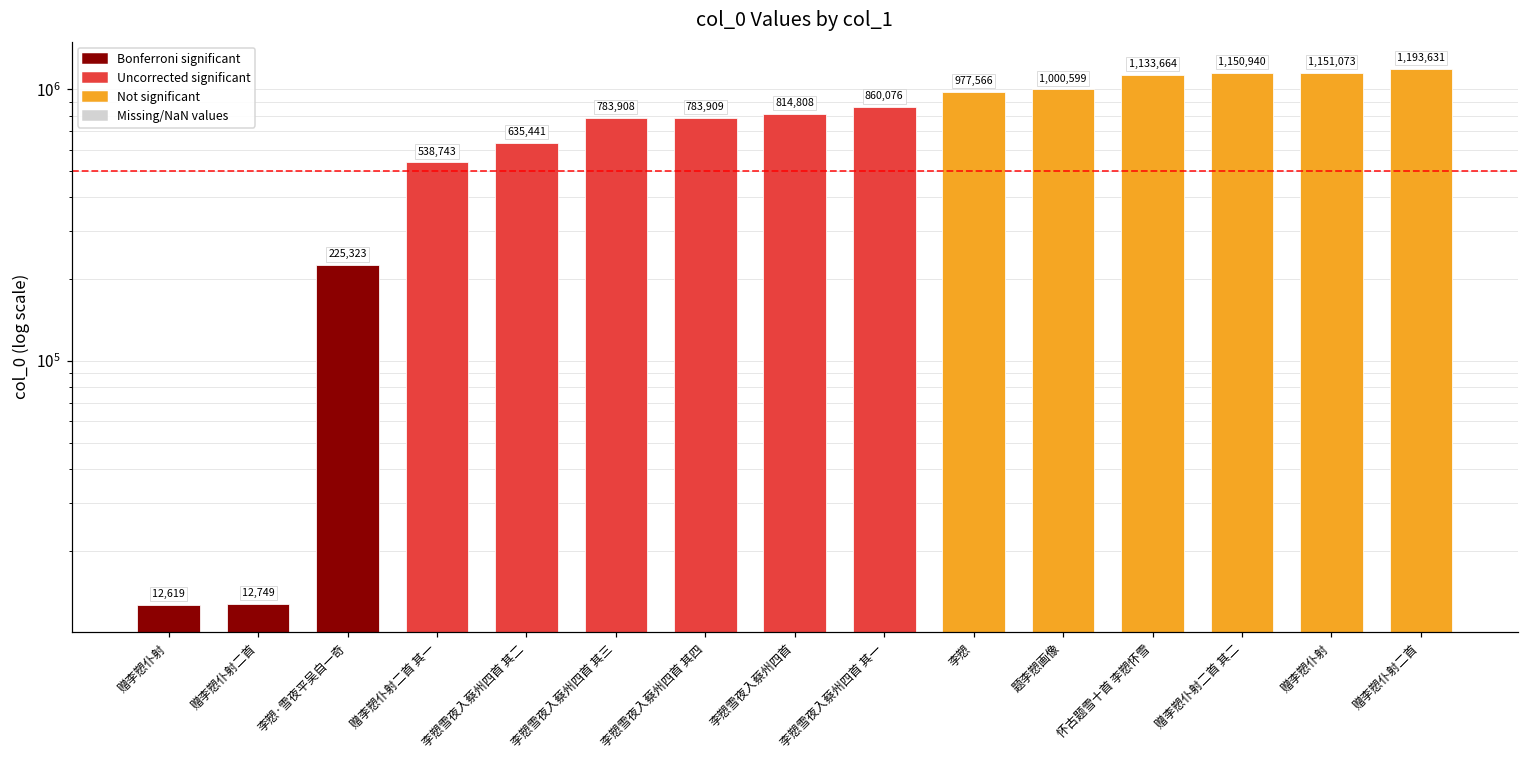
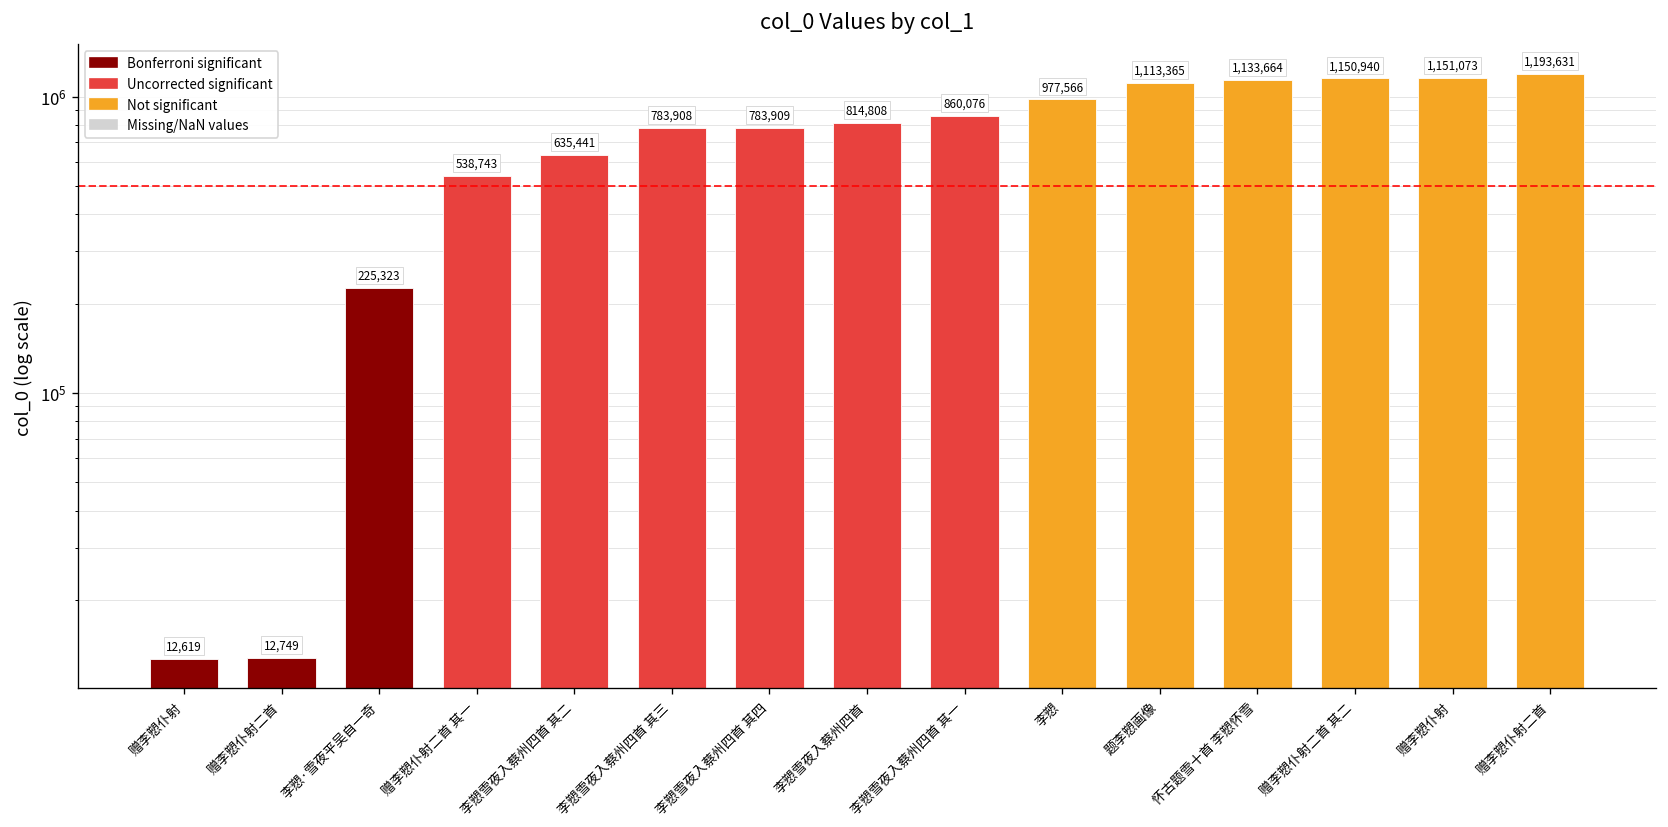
题李愬画像: 1,000,599 -> 1,113,365
